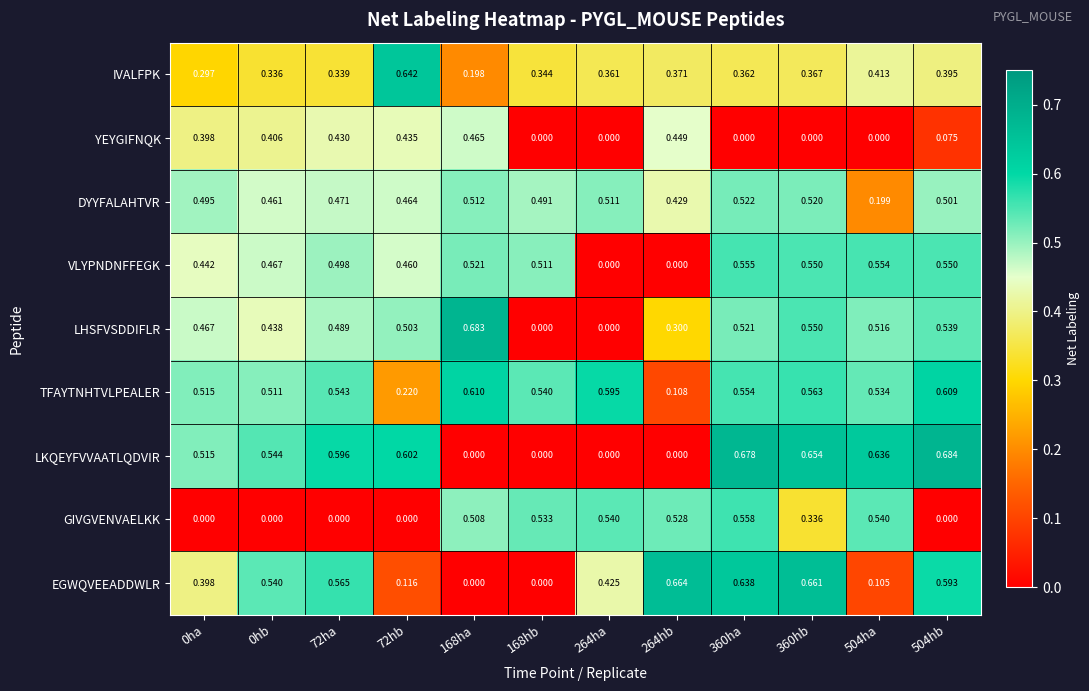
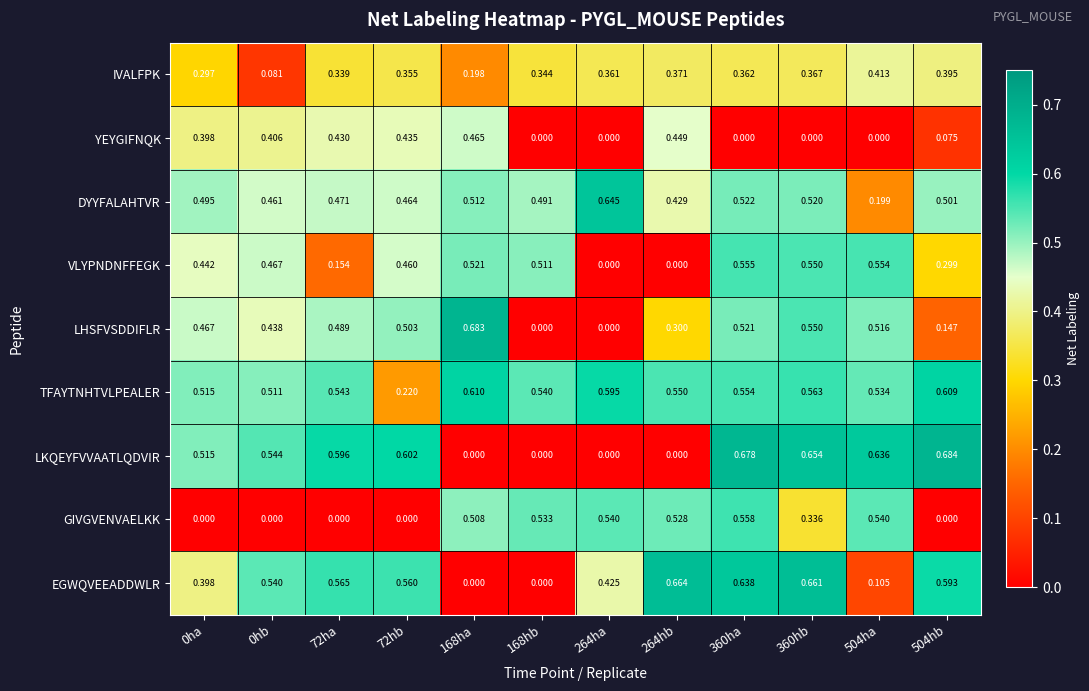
IVALFPK, 0hb: 0.336 -> 0.081
IVALFPK, 72hb: 0.642 -> 0.355
DYYFALAHTVR, 264ha: 0.511 -> 0.645
VLYPNDNFFEGK, 72ha: 0.498 -> 0.154
VLYPNDNFFEGK, 504hb: 0.550 -> 0.299
LHSFVSDDIFLR, 504hb: 0.539 -> 0.147
TFAYTNHTVLPEALER, 264hb: 0.108 -> 0.550
EGWQVEEADDWLR, 72hb: 0.116 -> 0.560
